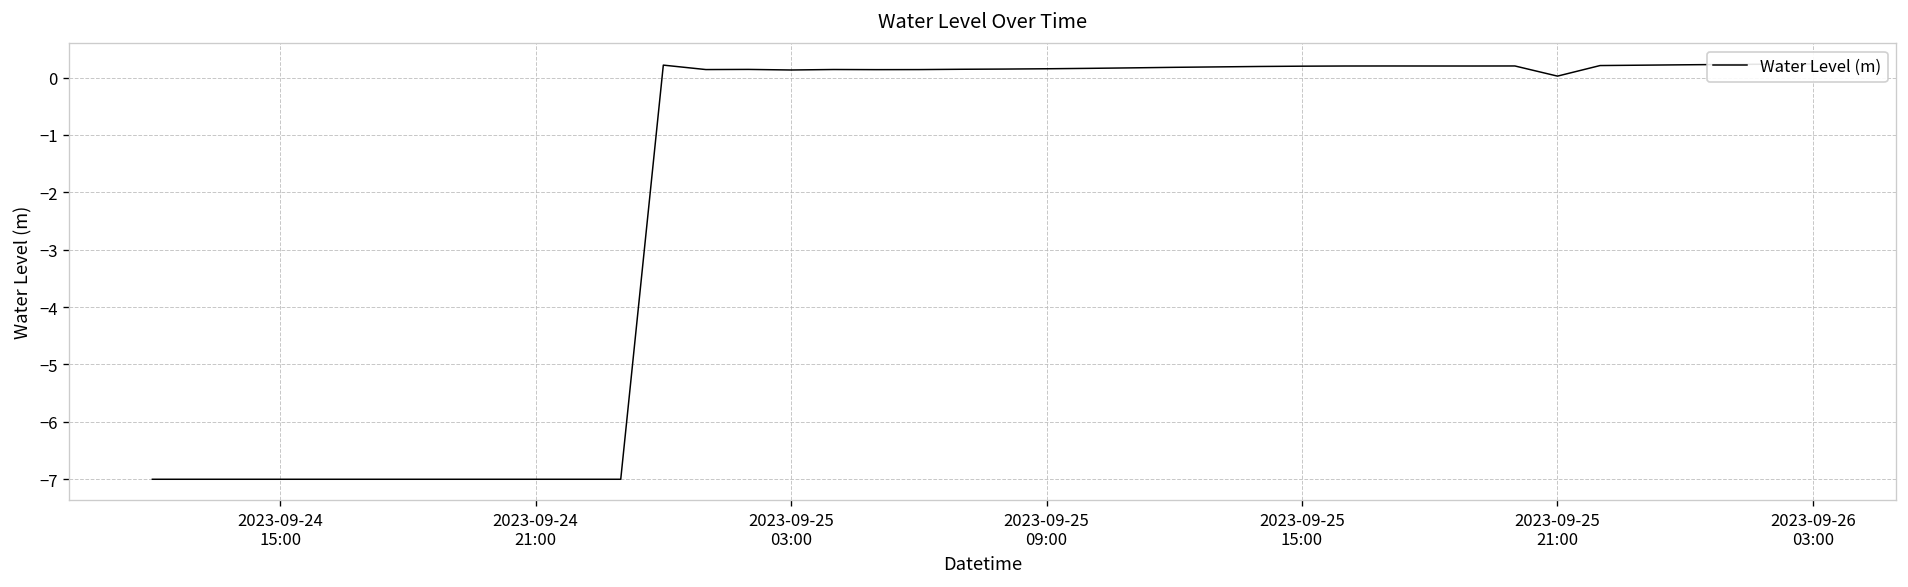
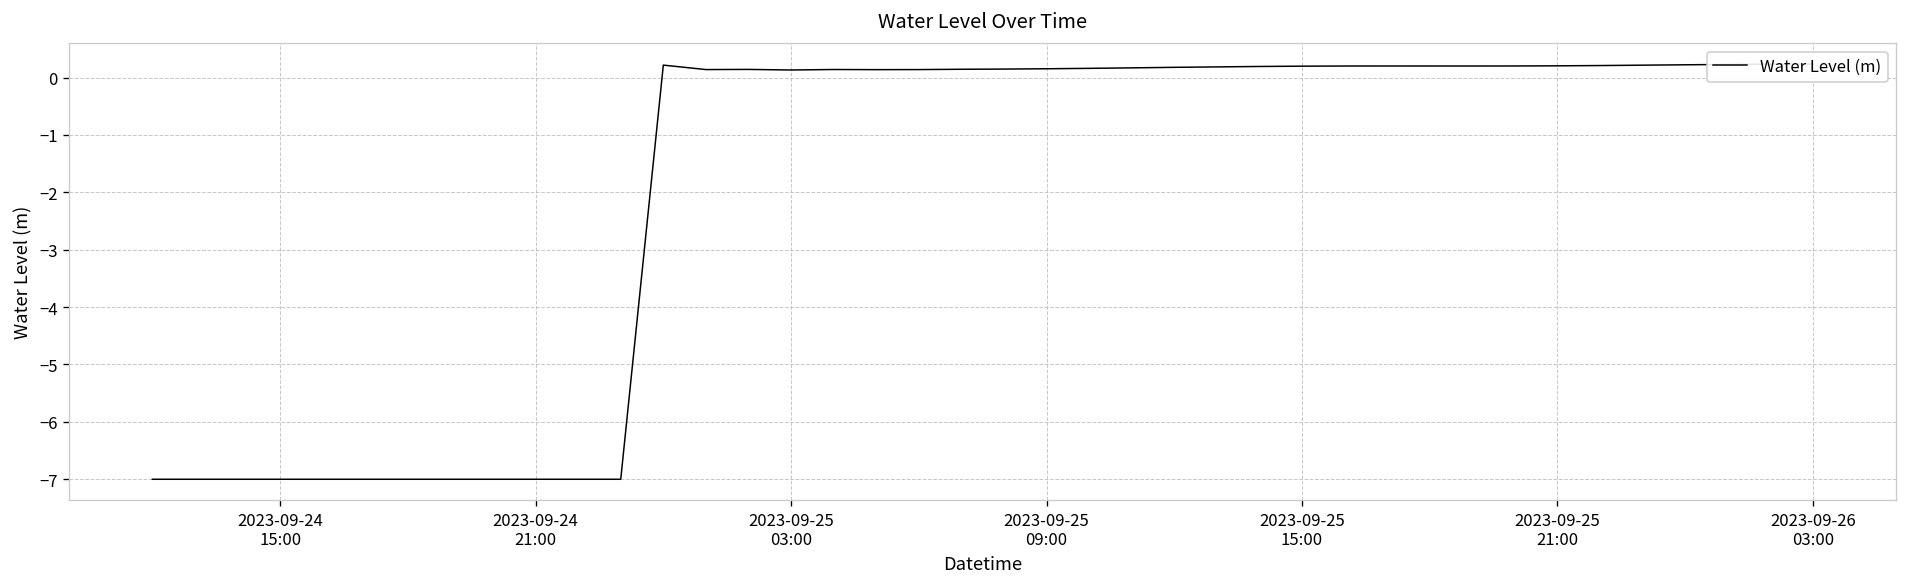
2023-09-25 21:00: 0.0 -> 0.2
